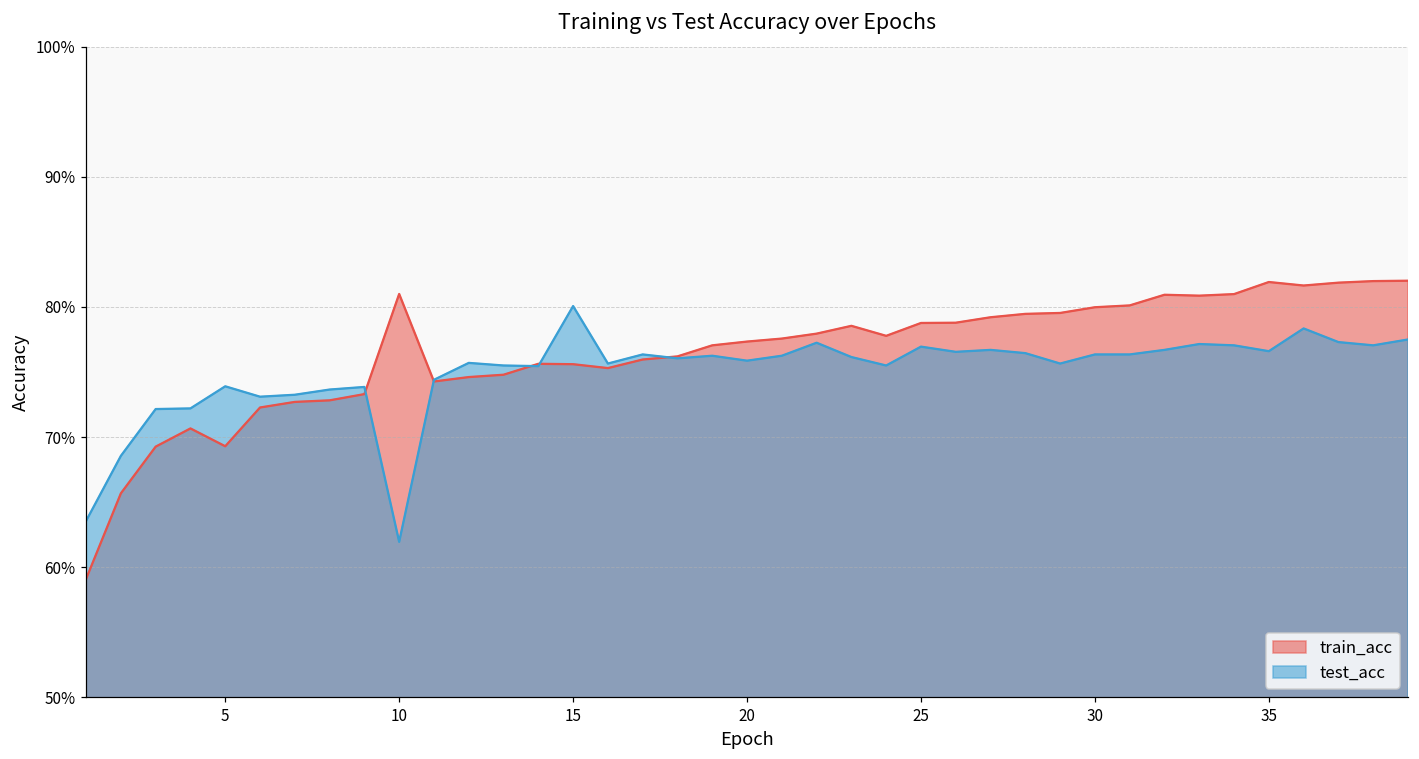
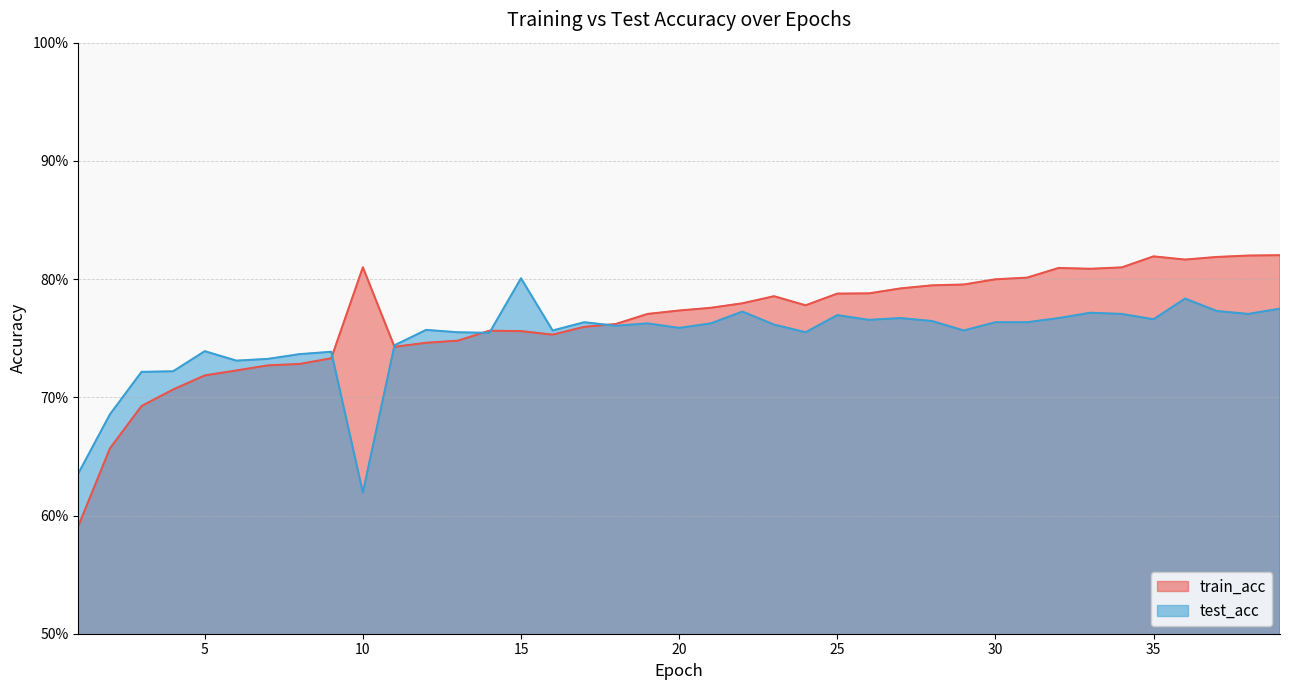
train_acc, 5: 69.3% -> 71.9%
